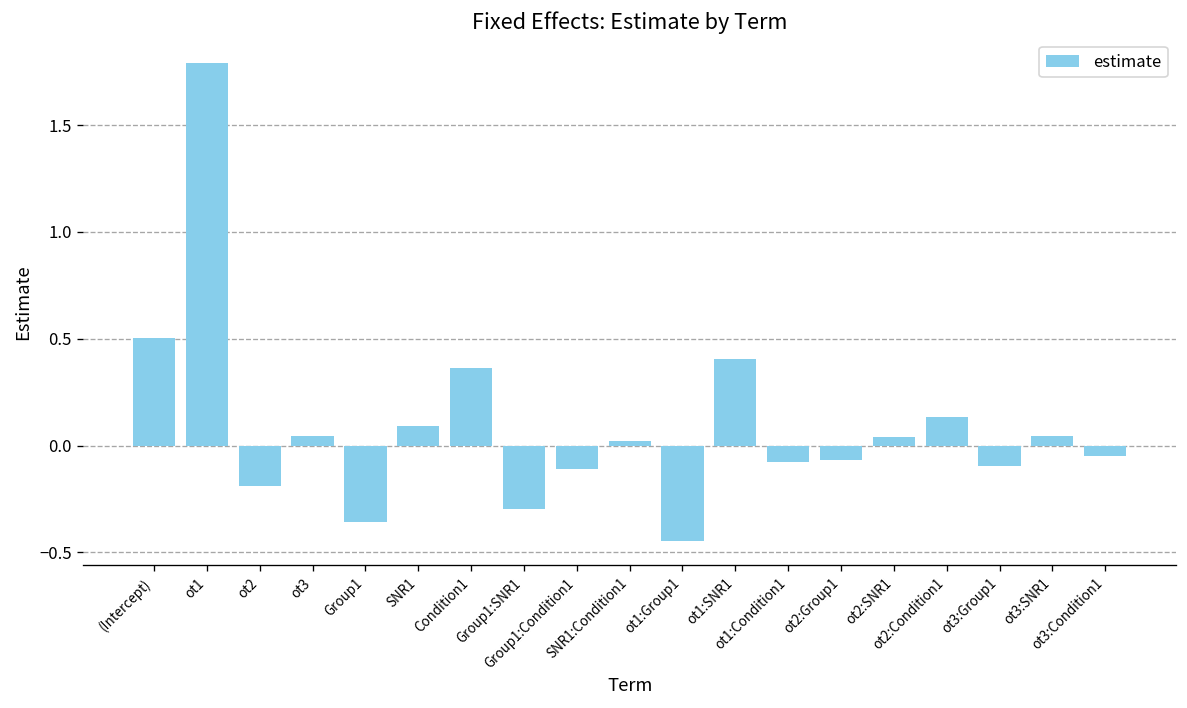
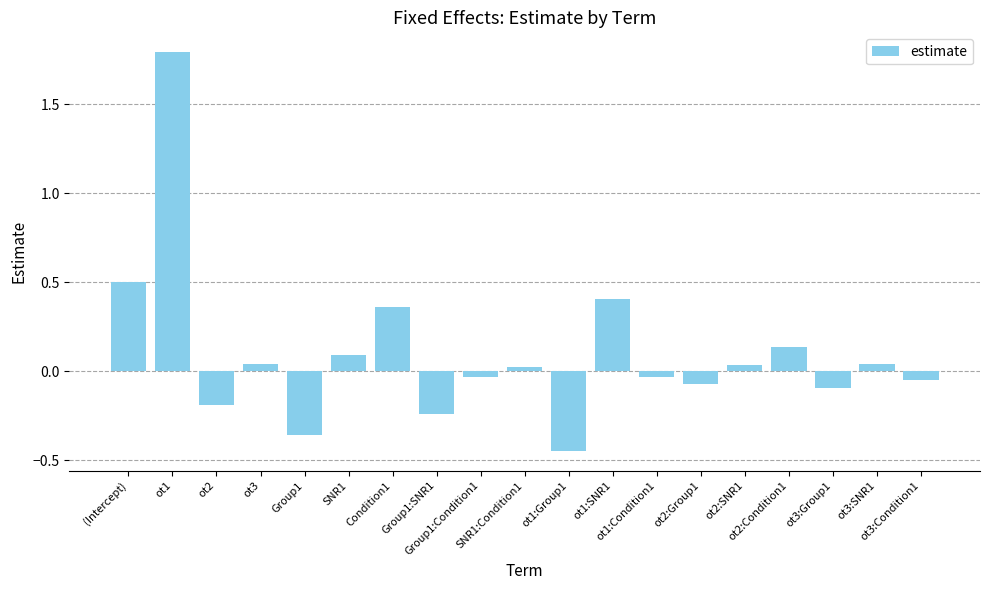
Group1:SNR1: -0.30 -> -0.24
Group1:Condition1: -0.11 -> -0.03
ot1:Condition1: -0.08 -> -0.03
